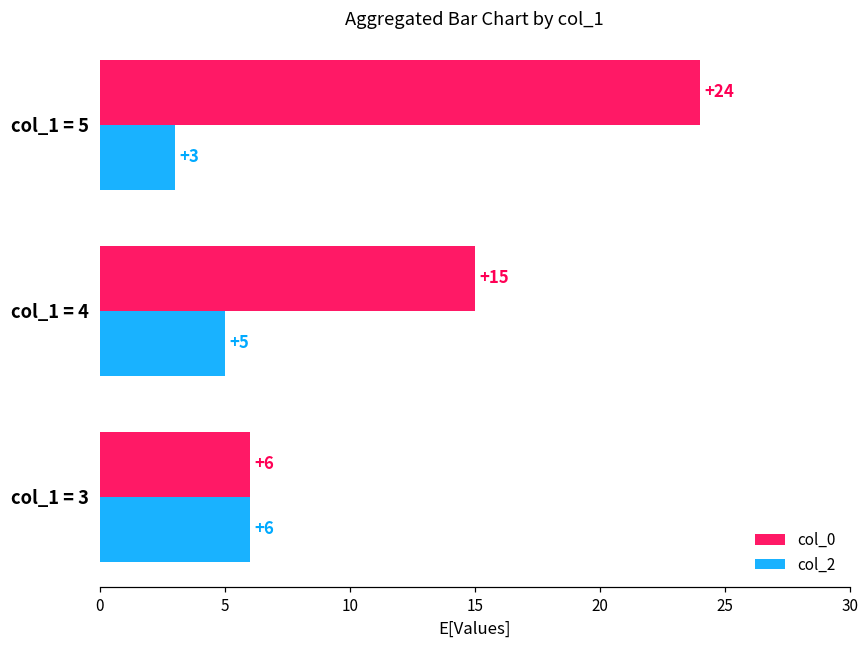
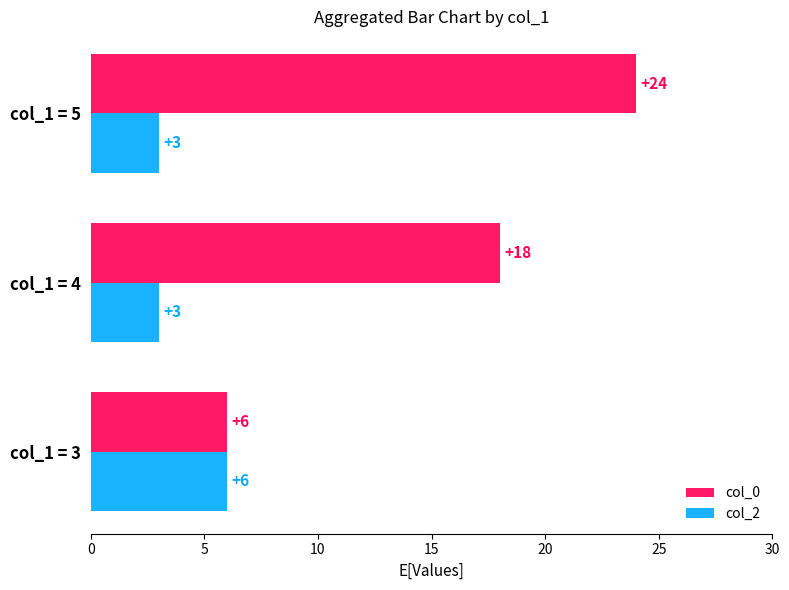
col_0, col_1 = 4: +15 -> +18
col_2, col_1 = 4: +5 -> +3
